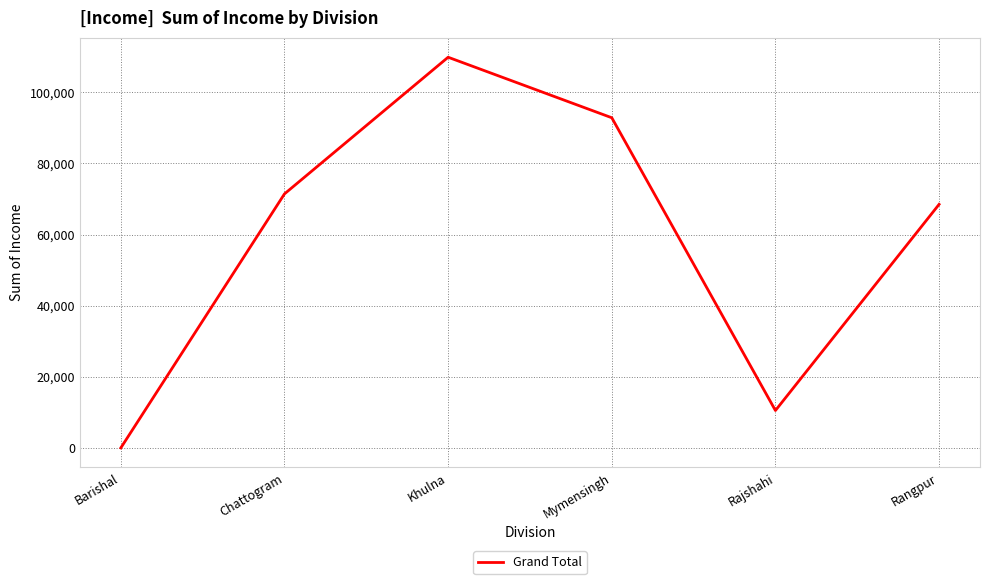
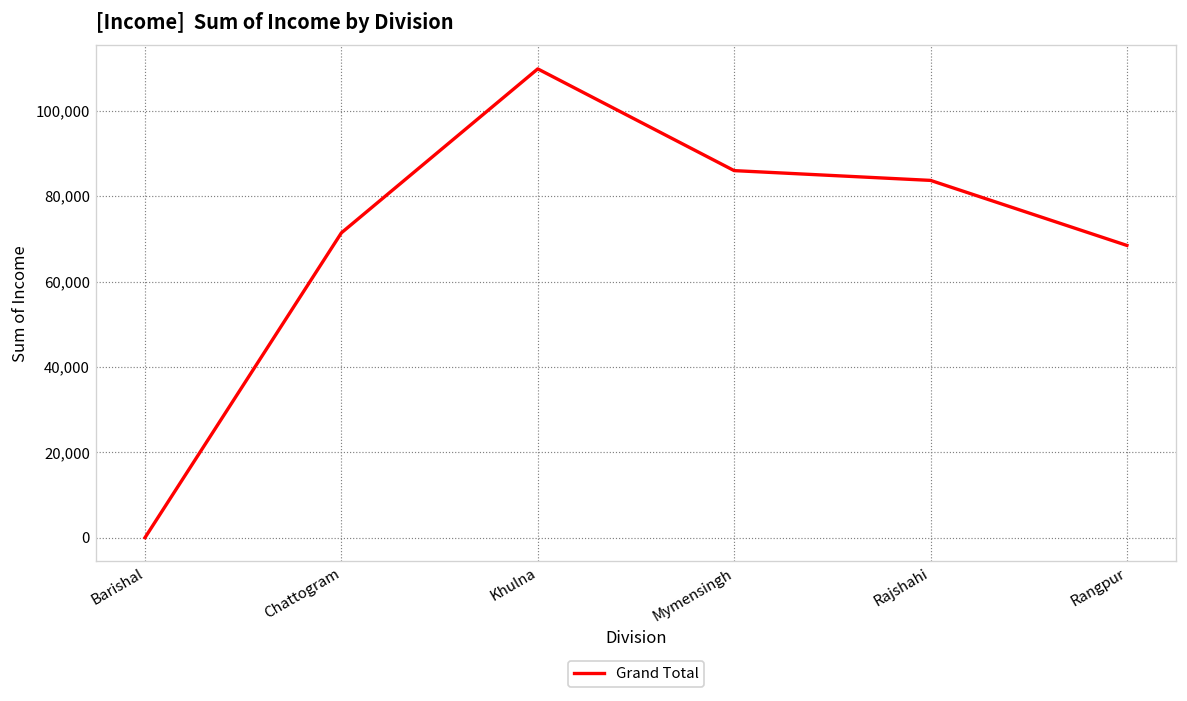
Mymensingh: 93,000 -> 86,000
Rajshahi: 11,000 -> 84,000
